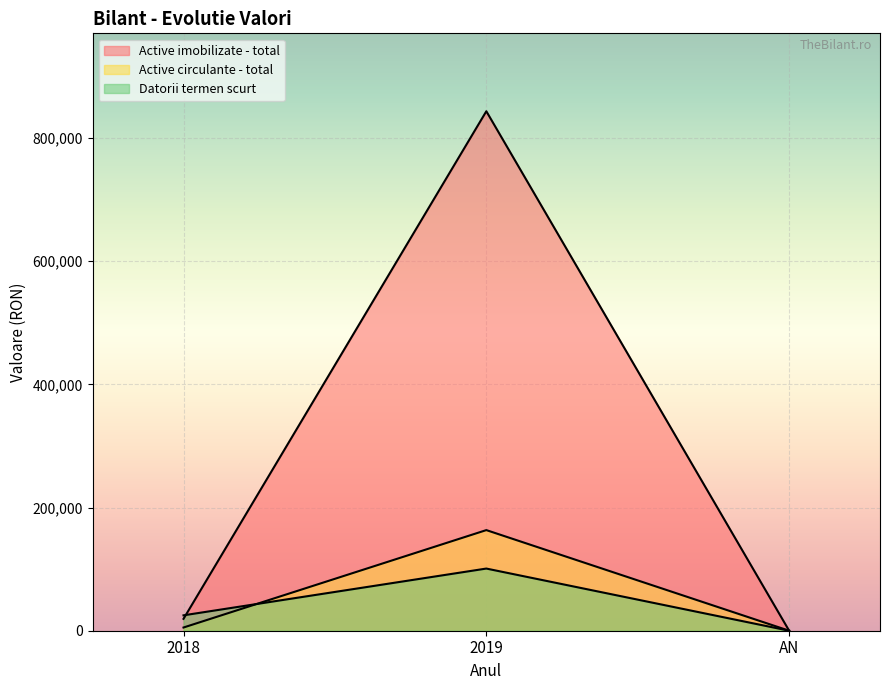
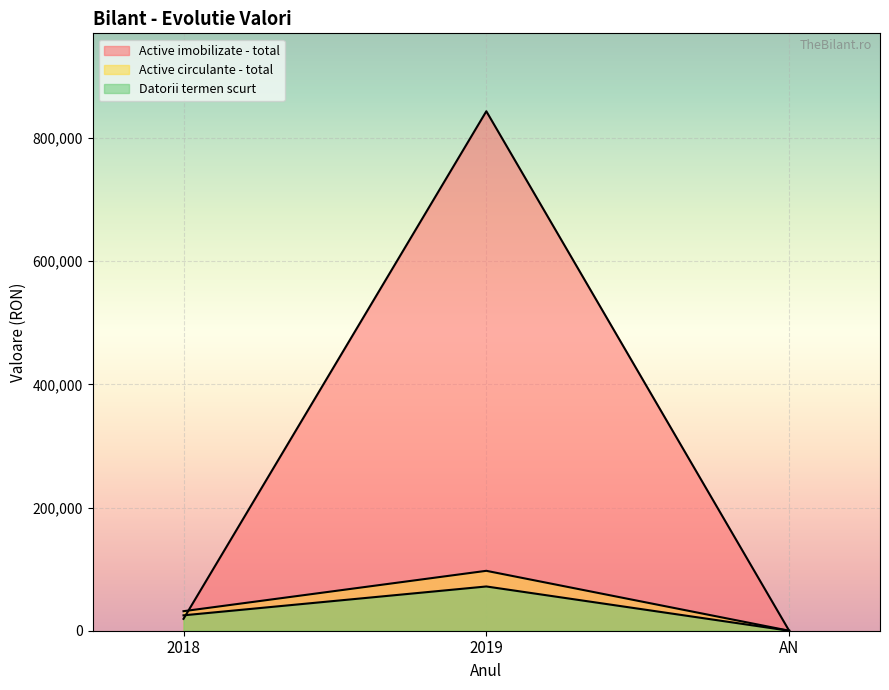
Active circulante - total, 2018: 10,000 -> 30,000
Active circulante - total, 2019: 160,000 -> 100,000
Datorii termen scurt, 2019: 100,000 -> 70,000
